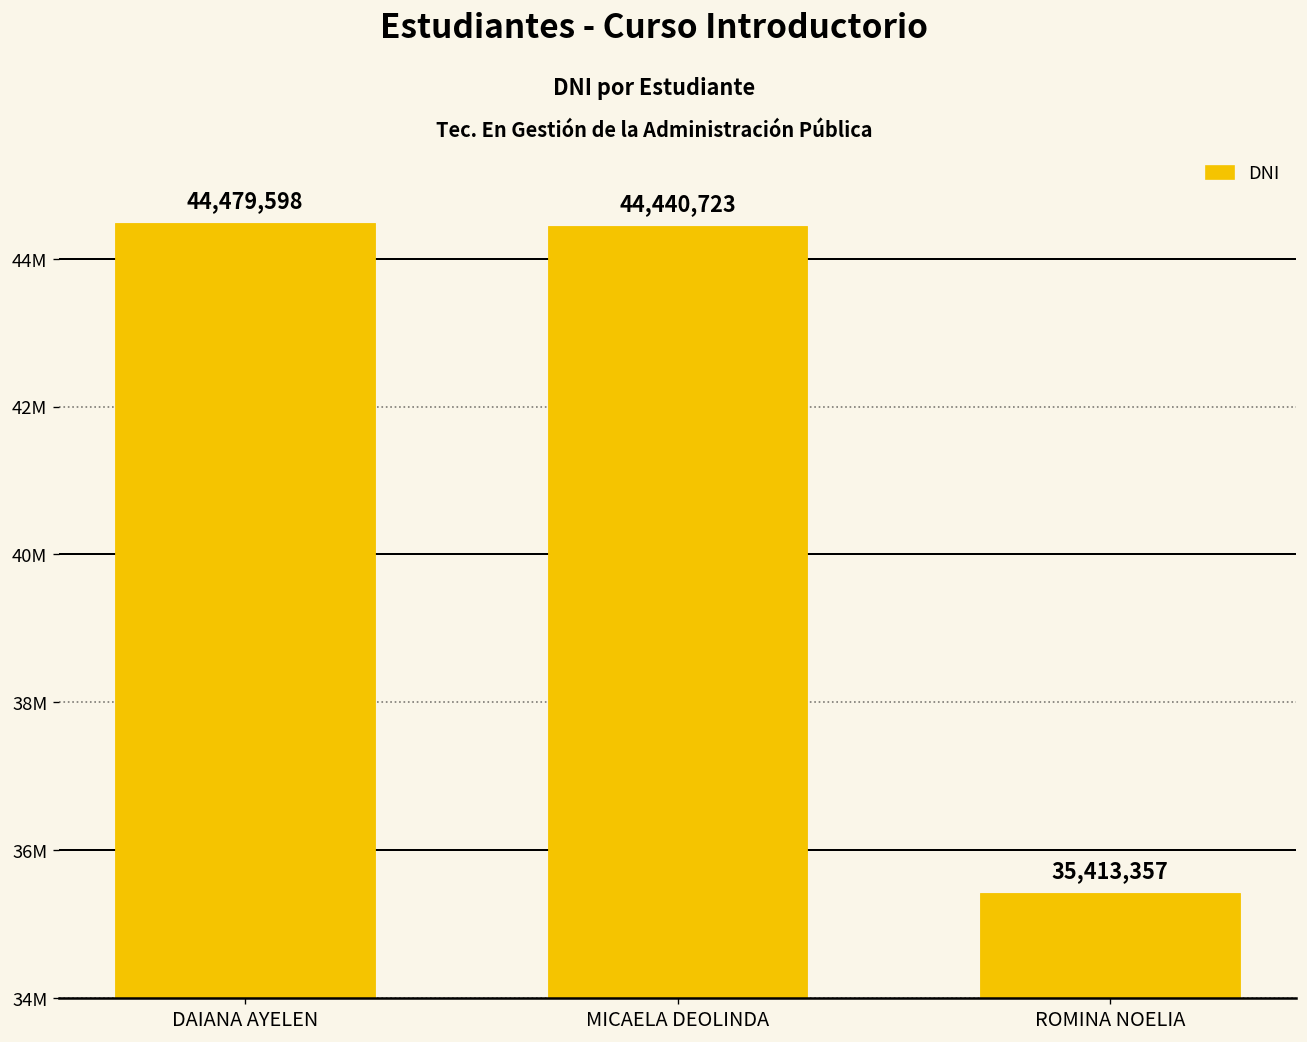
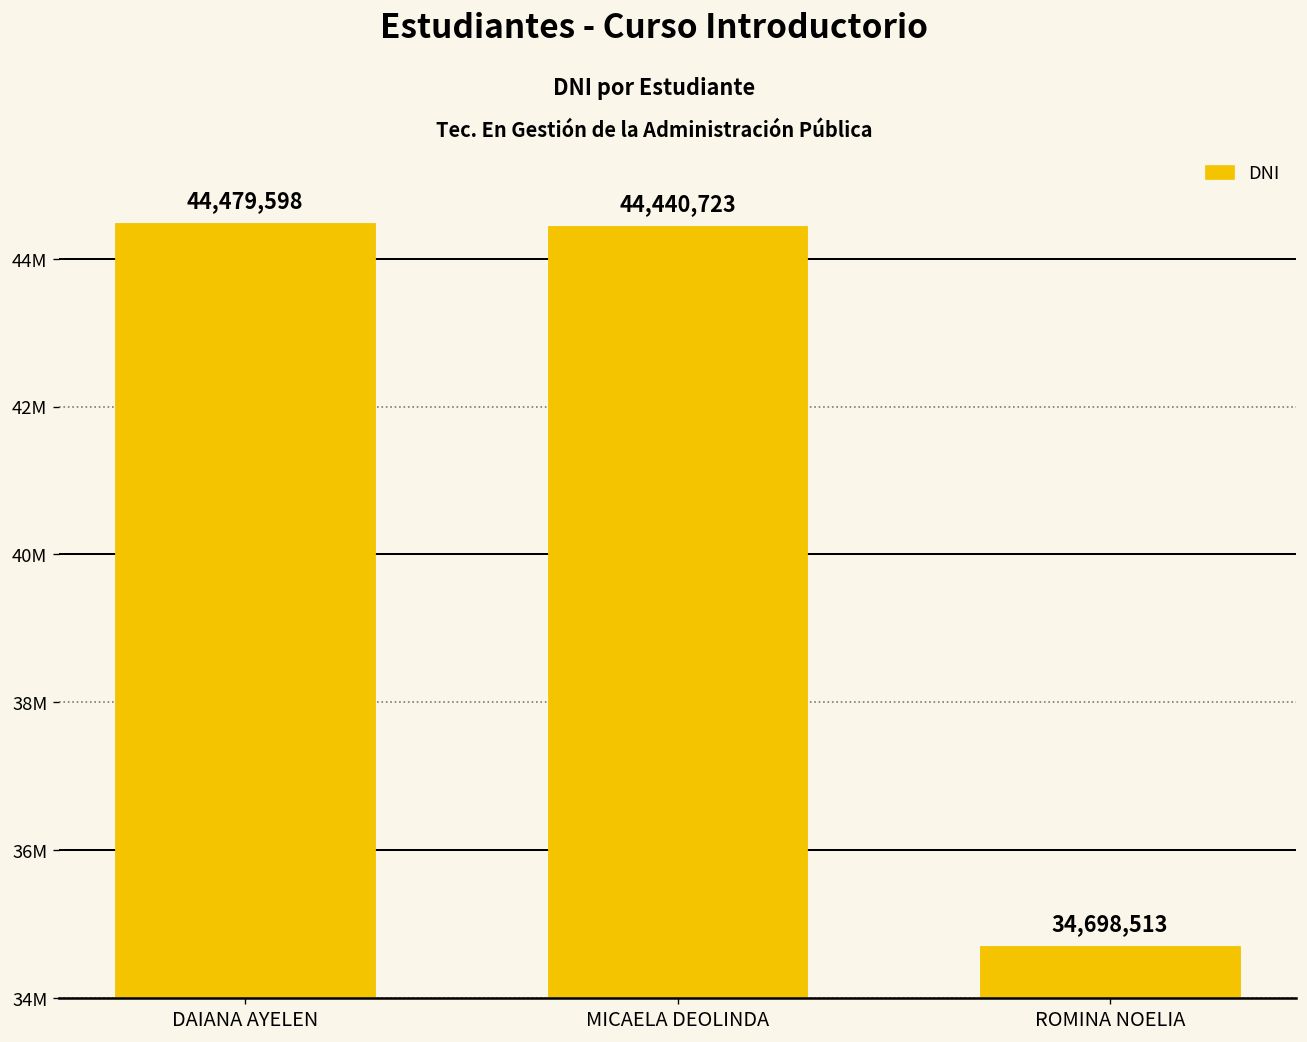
ROMINA NOELIA: 35,413,357 -> 34,698,513
